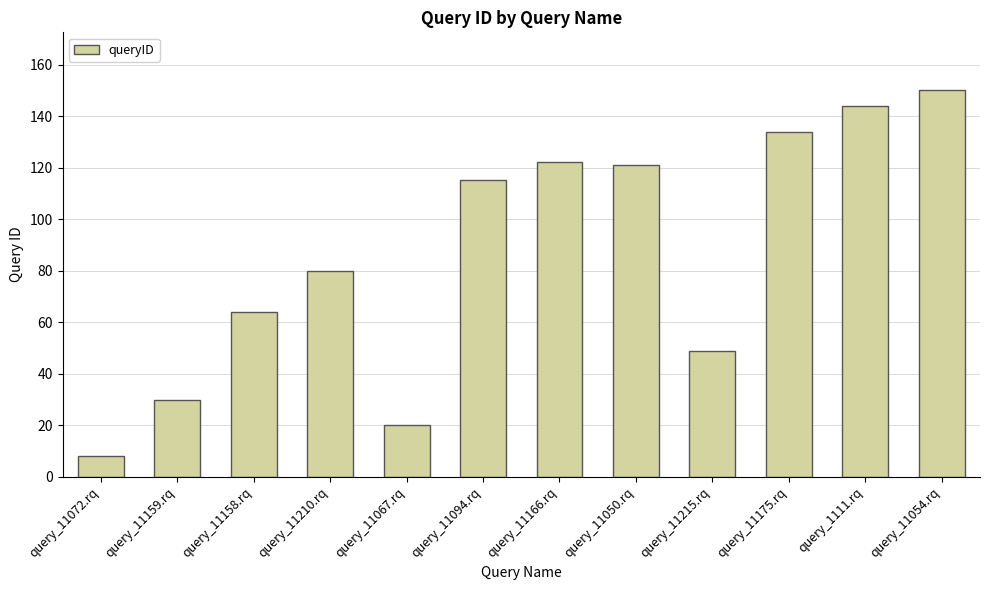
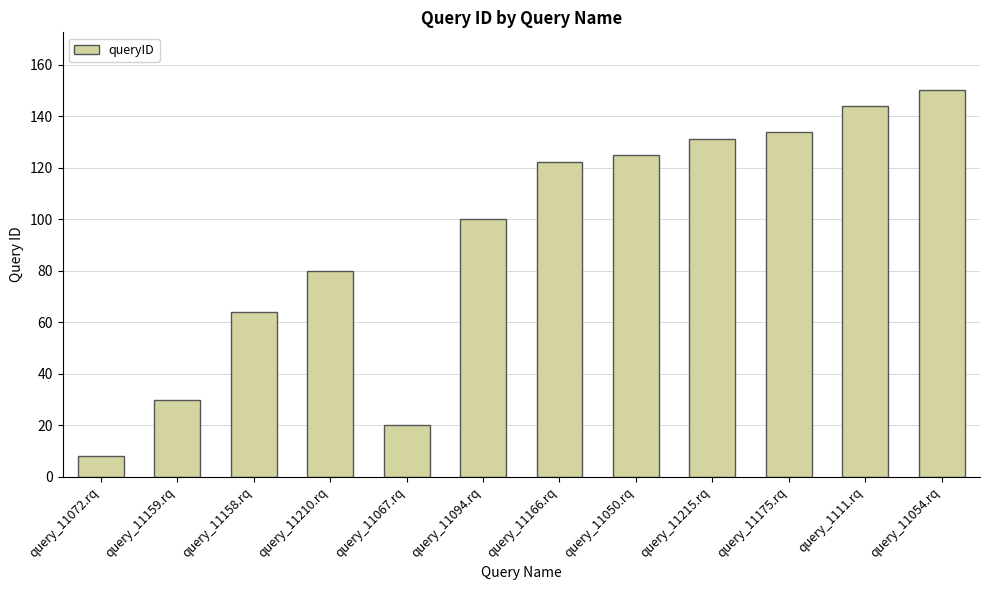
query_11094.rq: 115 -> 100
query_11050.rq: 121 -> 125
query_11215.rq: 49 -> 131
